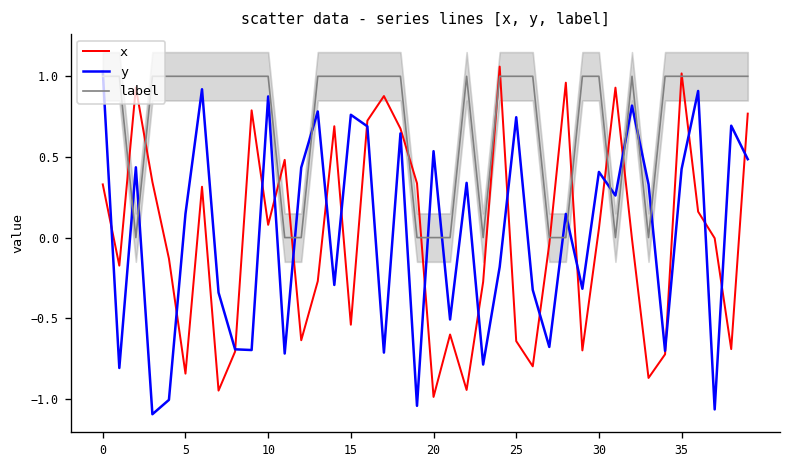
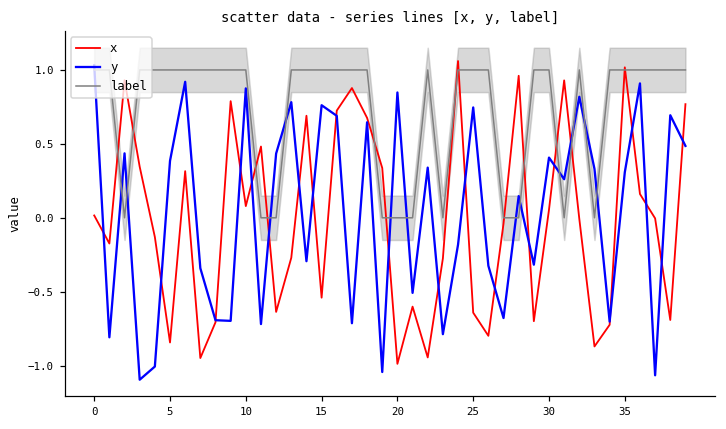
x, 0: 0.33 -> 0.02
y, 5: 0.15 -> 0.39
y, 20: 0.54 -> 0.85
y, 35: 0.43 -> 0.31
